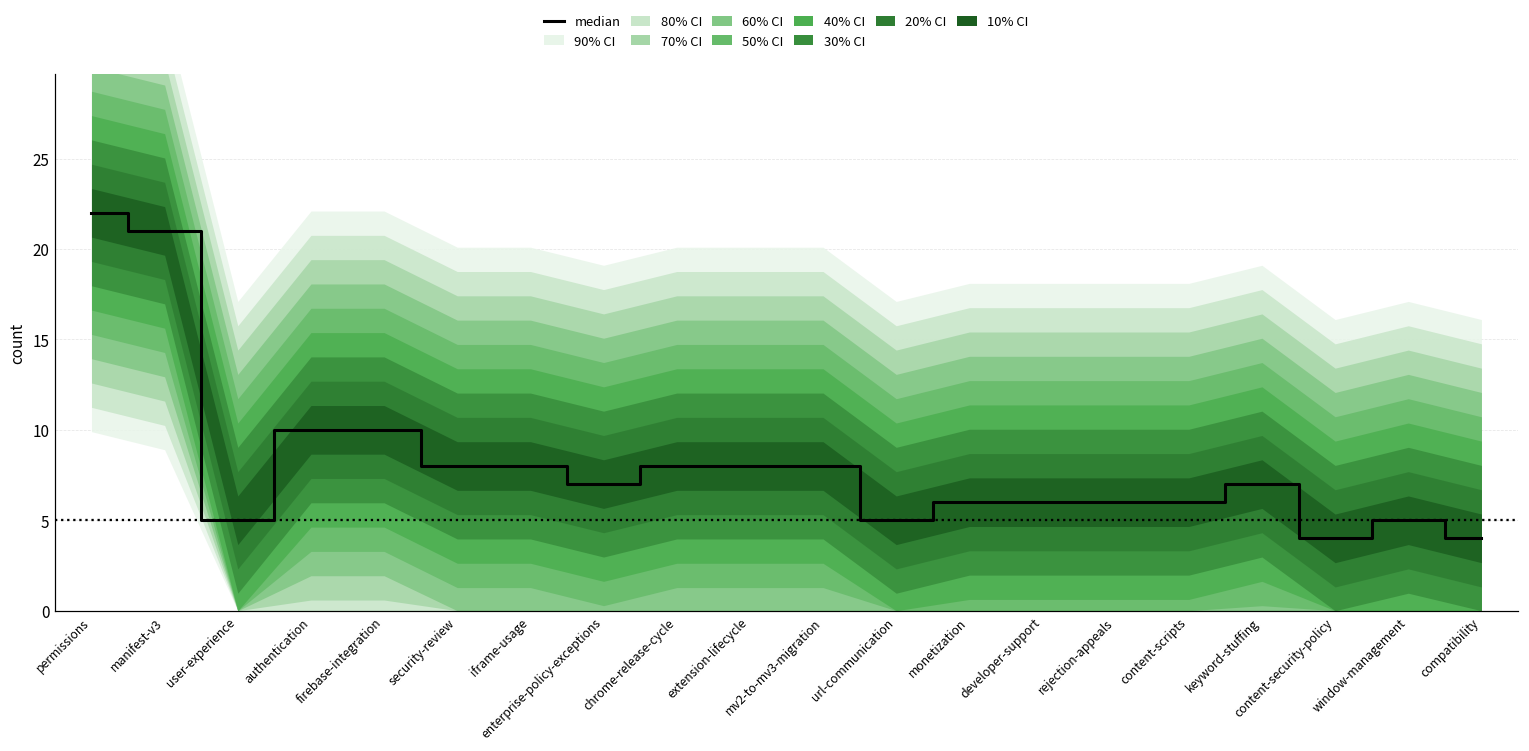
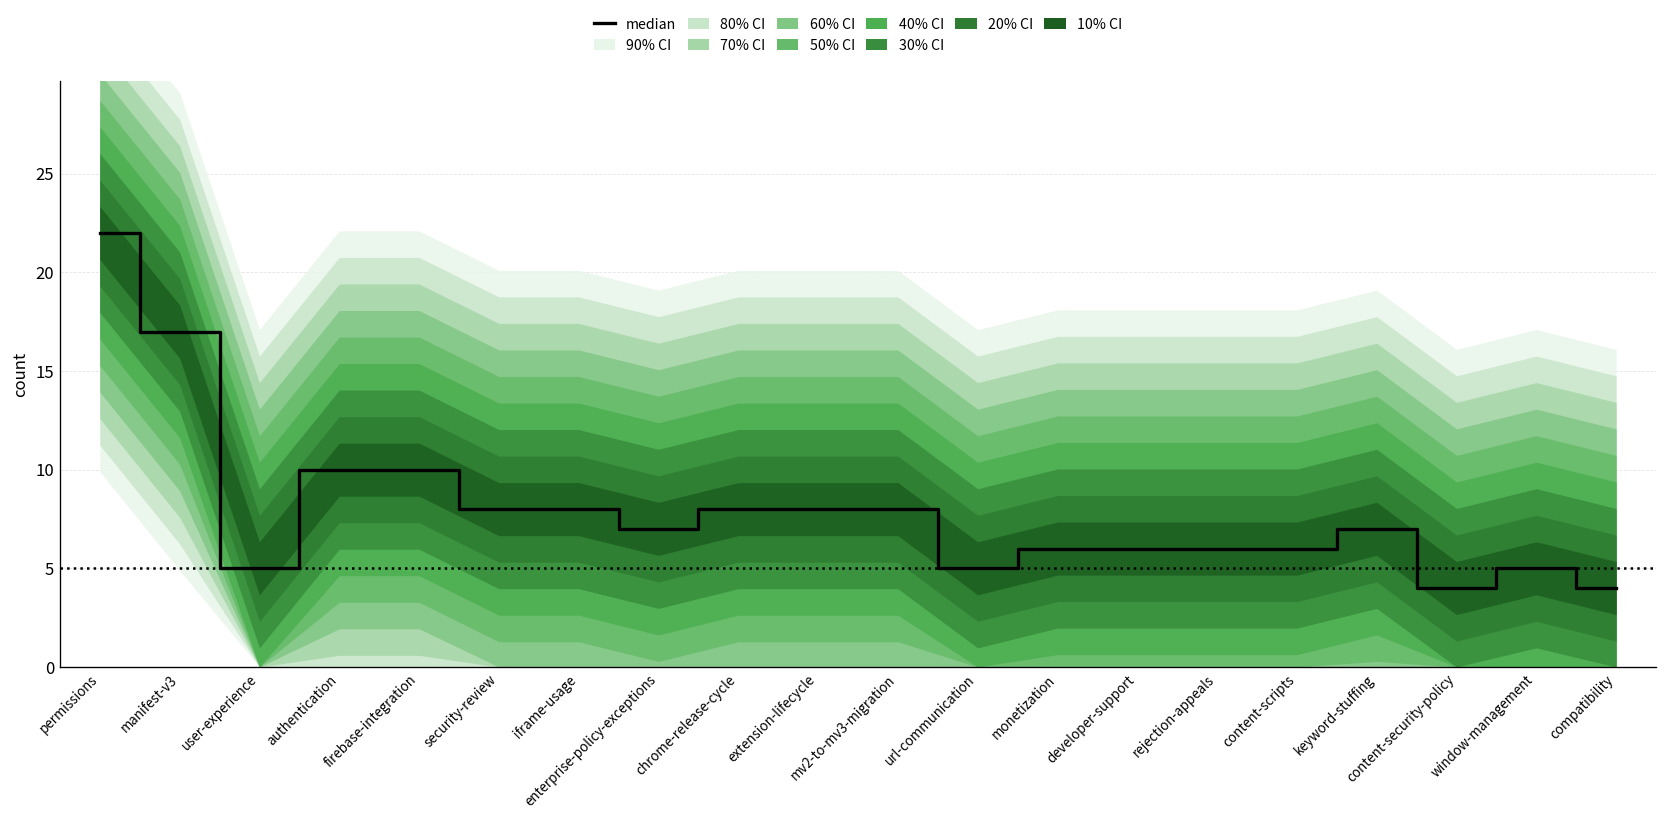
median, manifest-v3: 21 -> 17
